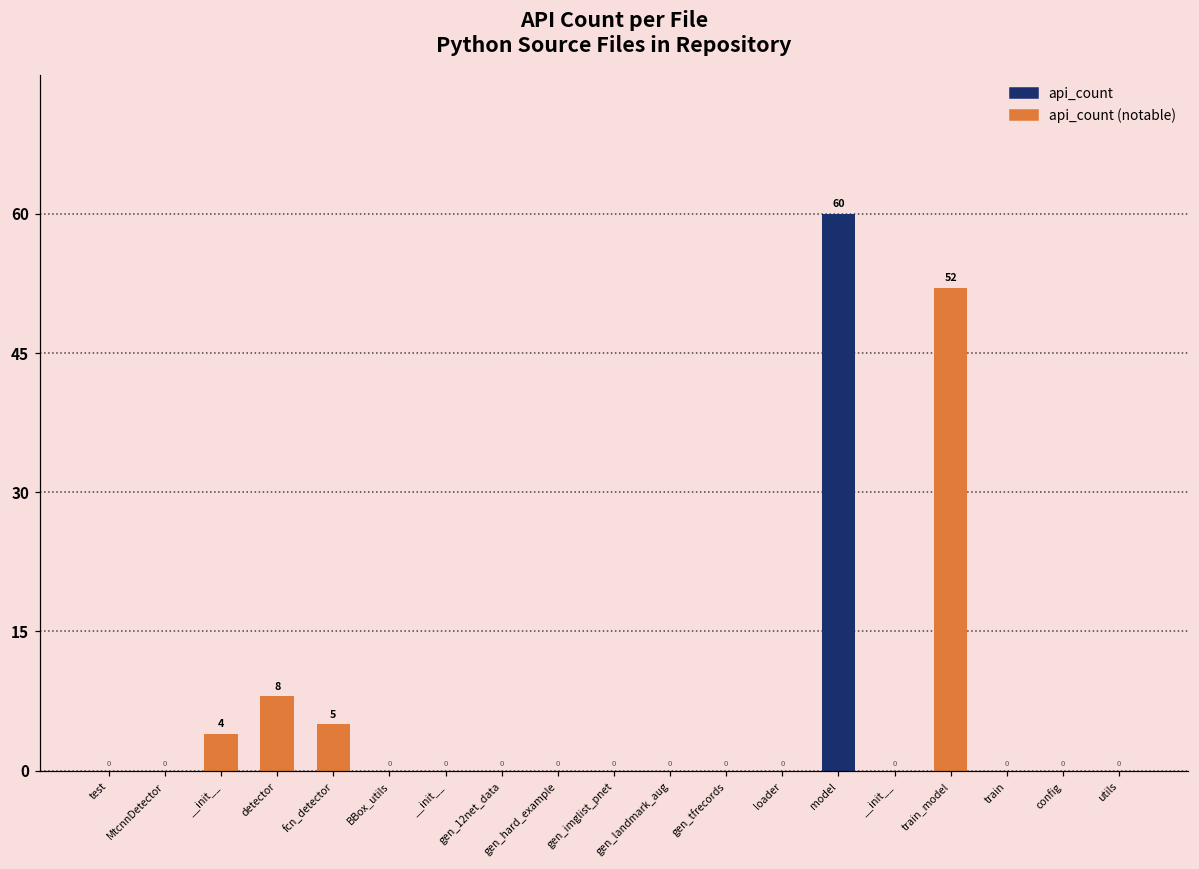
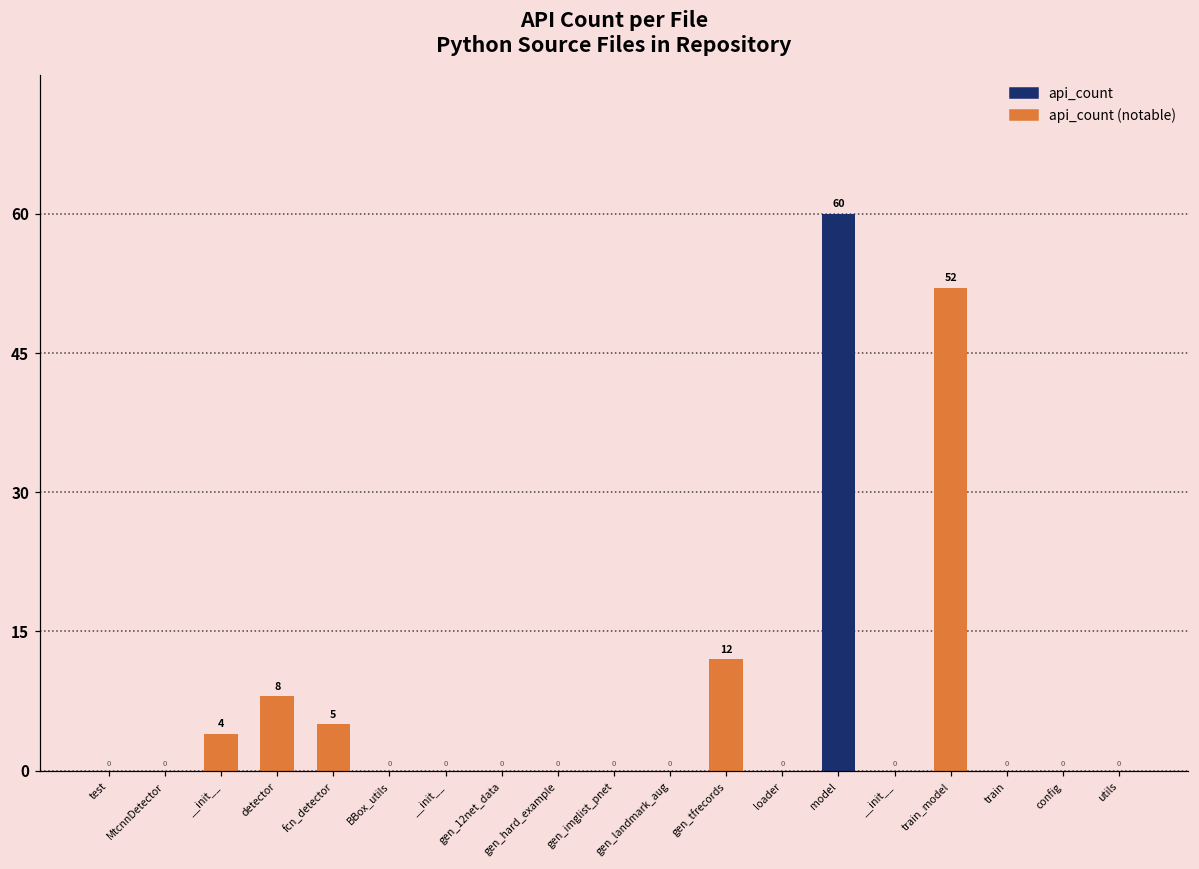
gen_tfrecords: 0 -> 12
